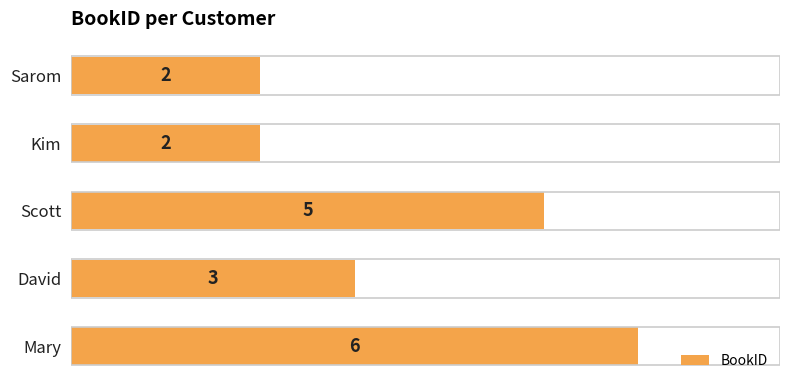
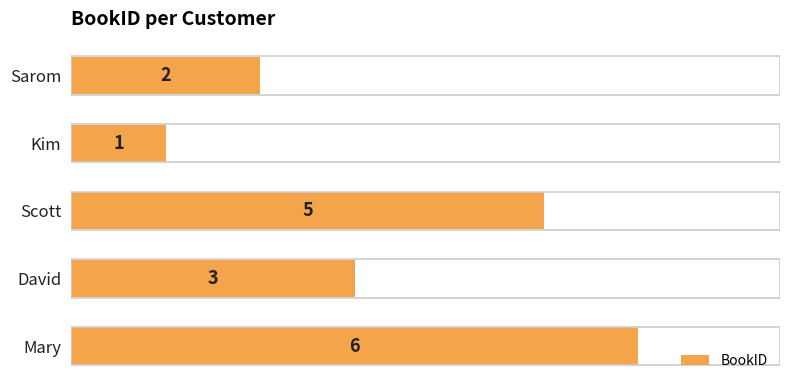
Kim: 2 -> 1
